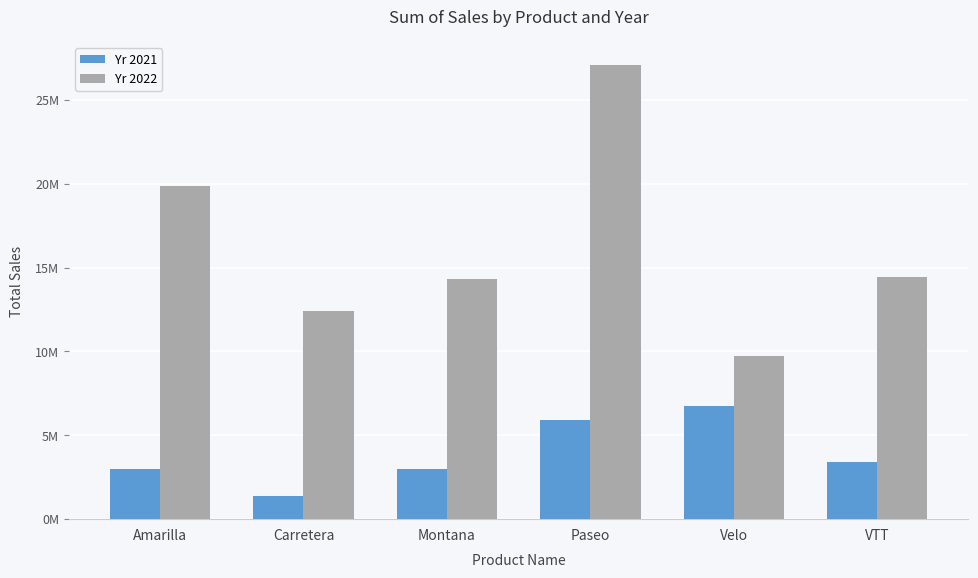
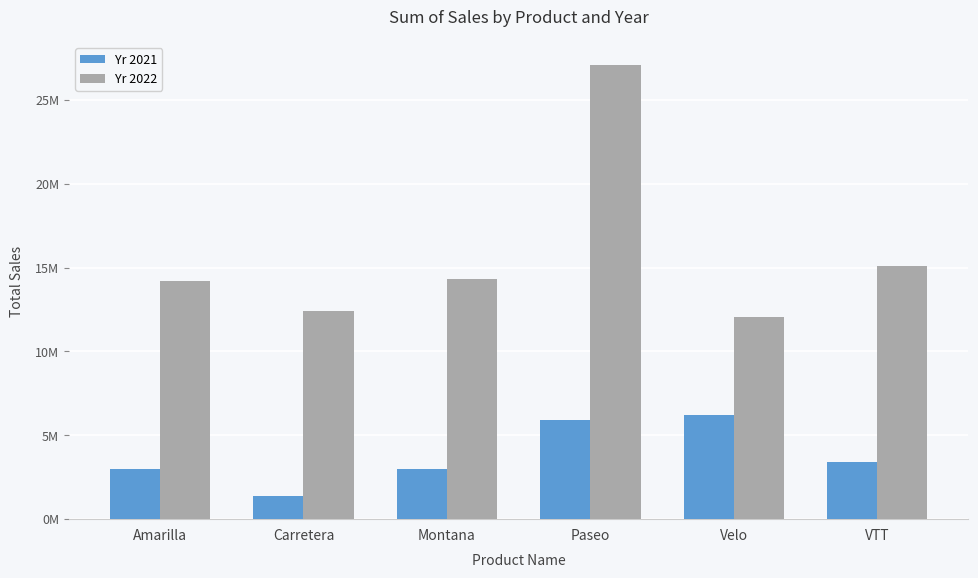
Yr 2022, Amarilla: 19900000 -> 14200000
Yr 2021, Velo: 6700000 -> 6200000
Yr 2022, Velo: 9800000 -> 12100000
Yr 2022, VTT: 14400000 -> 15100000
